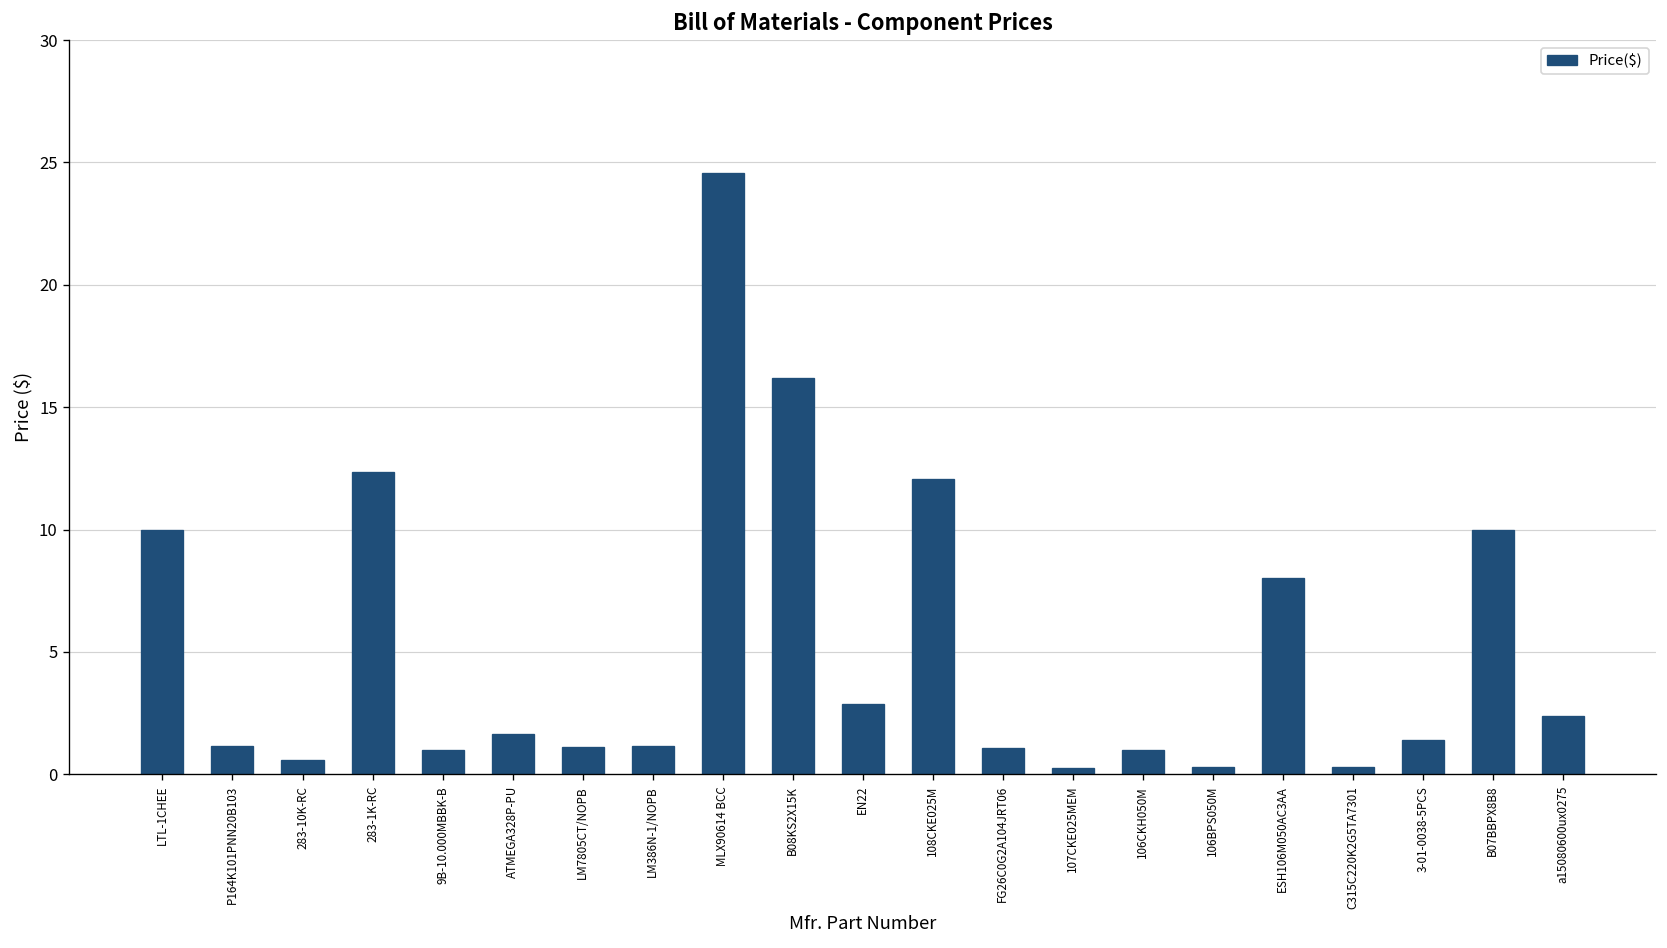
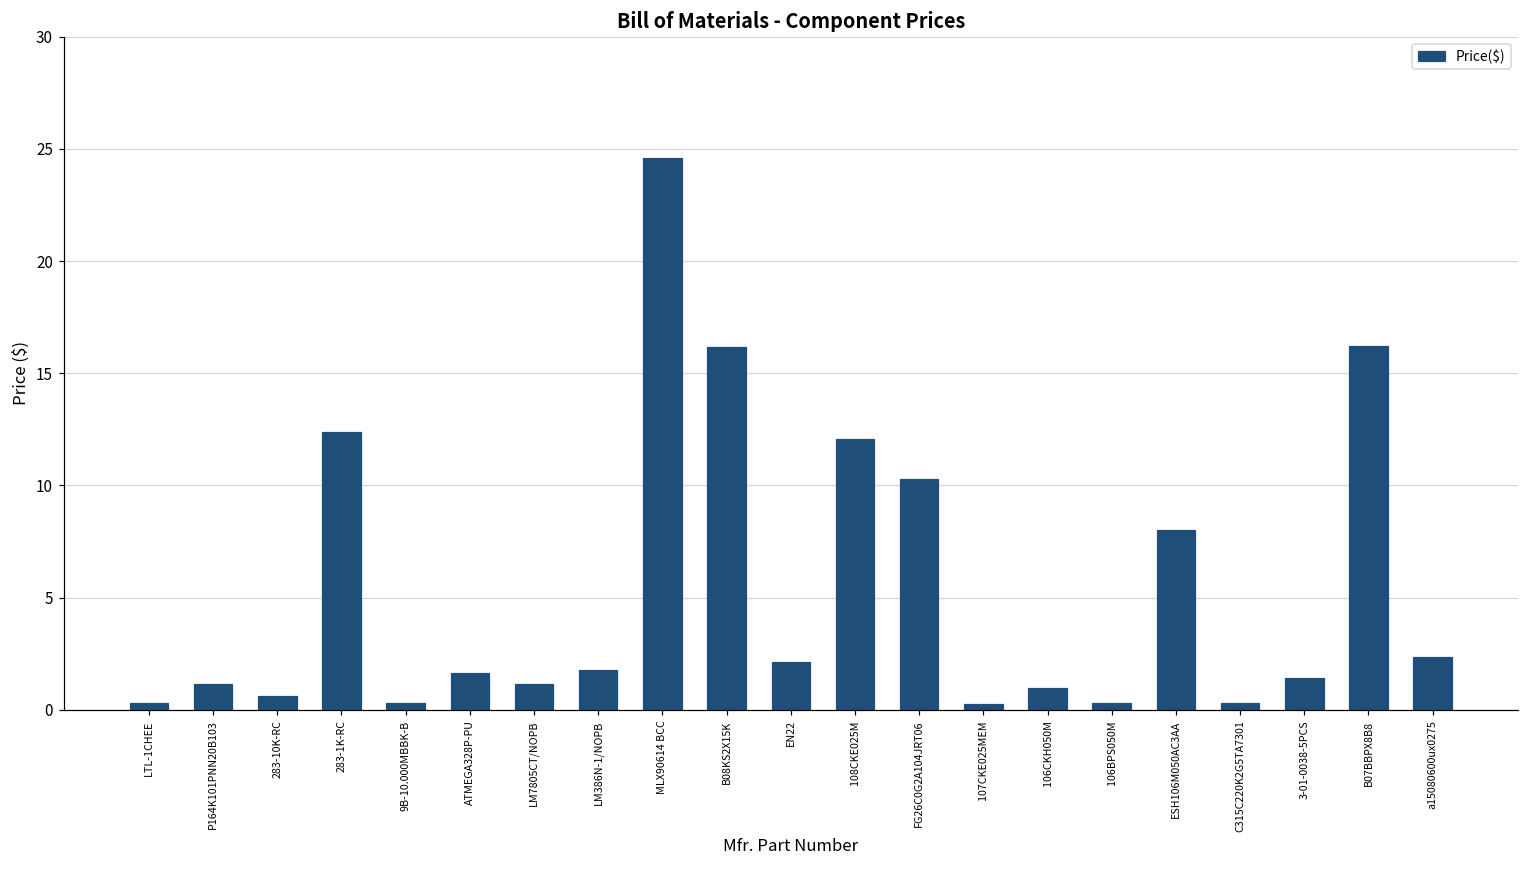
LTL-1CHEE: 10.0 -> 0.3
9B-10.000MBBK-B: 1.0 -> 0.3
LM386N-1/NOPB: 1.2 -> 1.8
EN22: 2.9 -> 2.1
FG26C0G2A104JRT06: 1.1 -> 10.3
B07BBPX8B8: 10.0 -> 16.2
